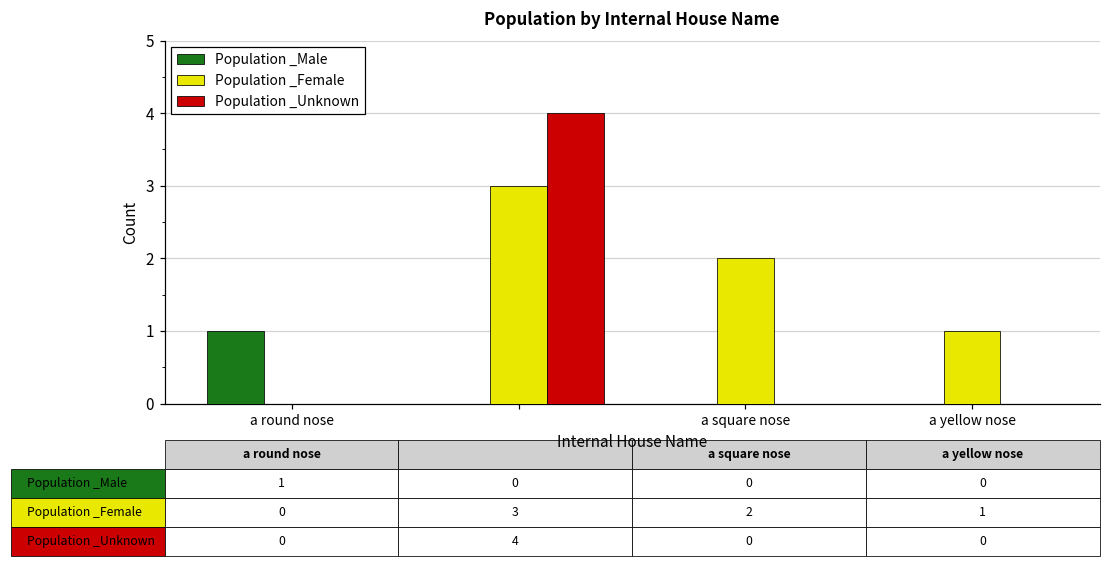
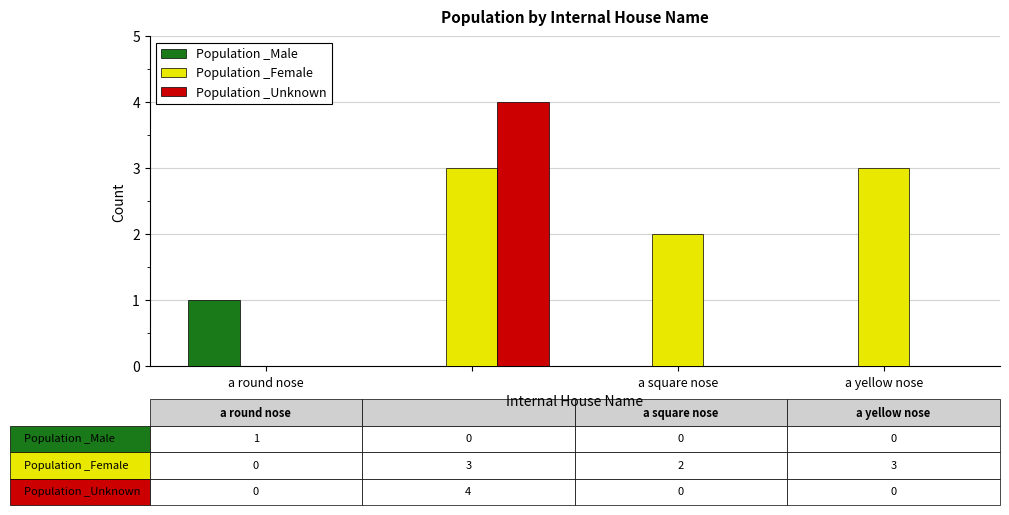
Population _Female, a yellow nose: 1 -> 3
